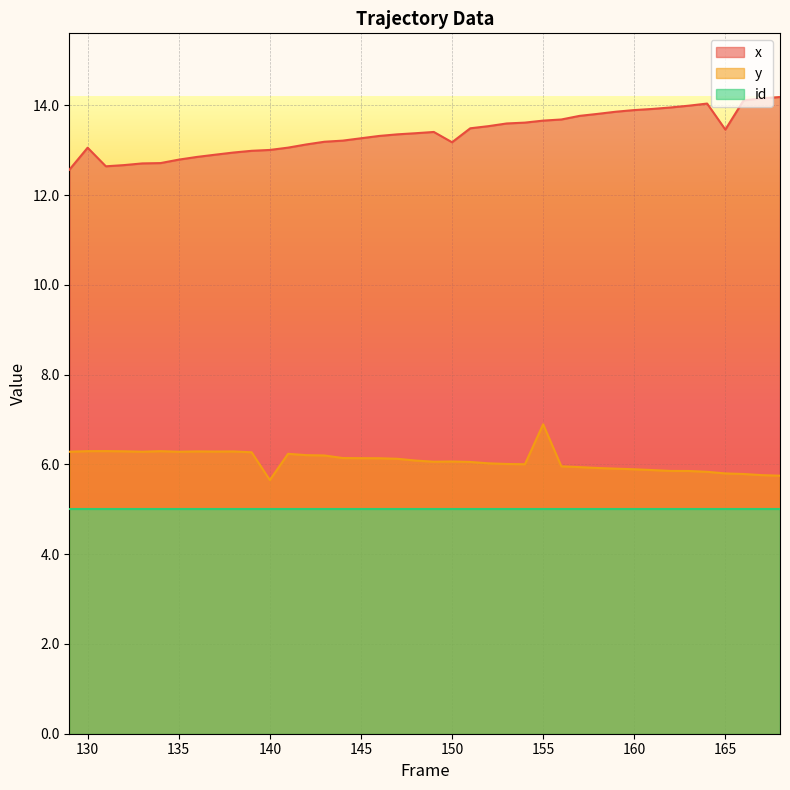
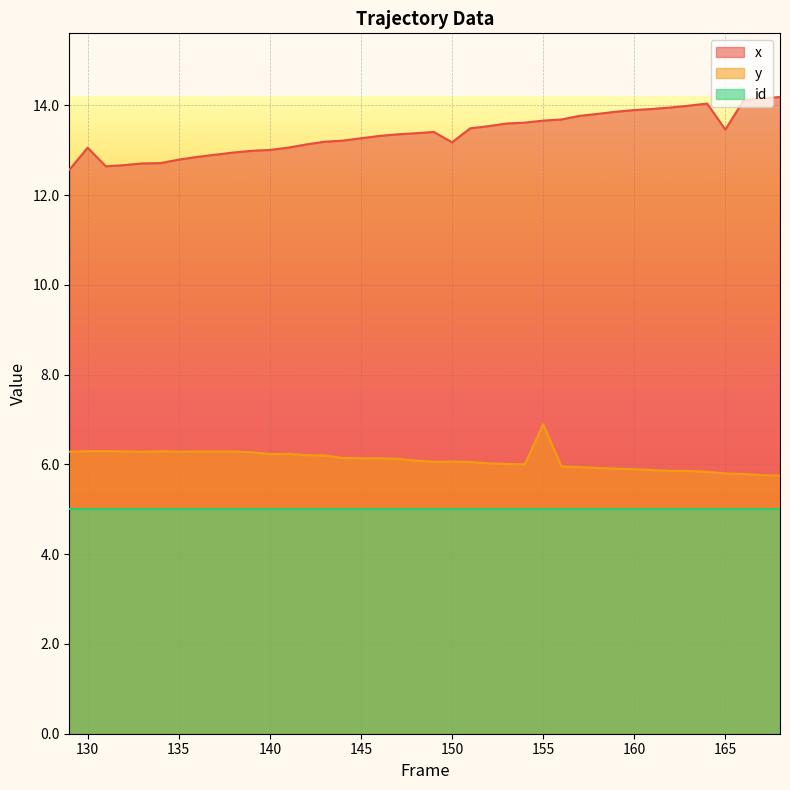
y, 140: 5.7 -> 6.2
